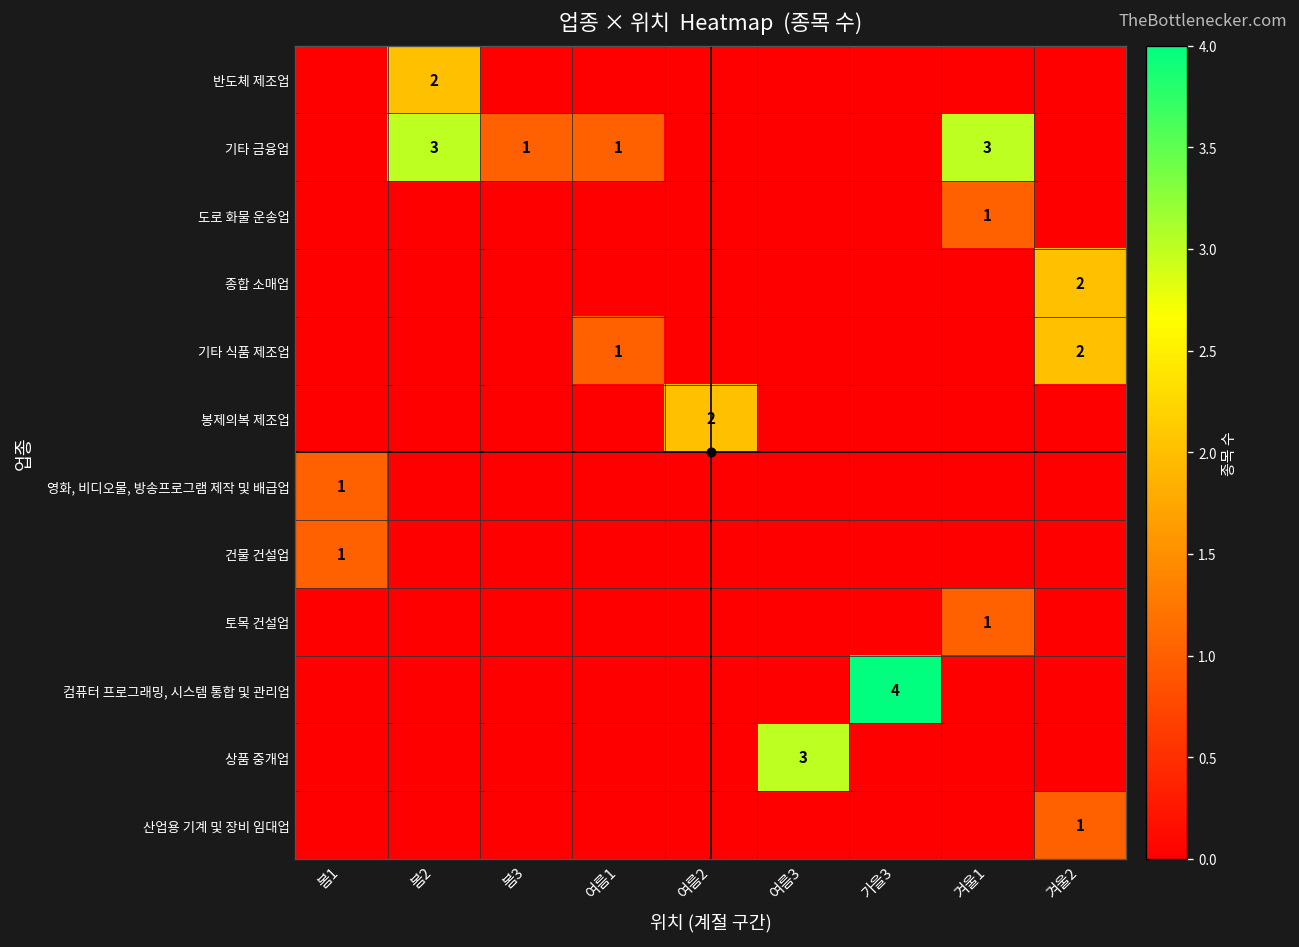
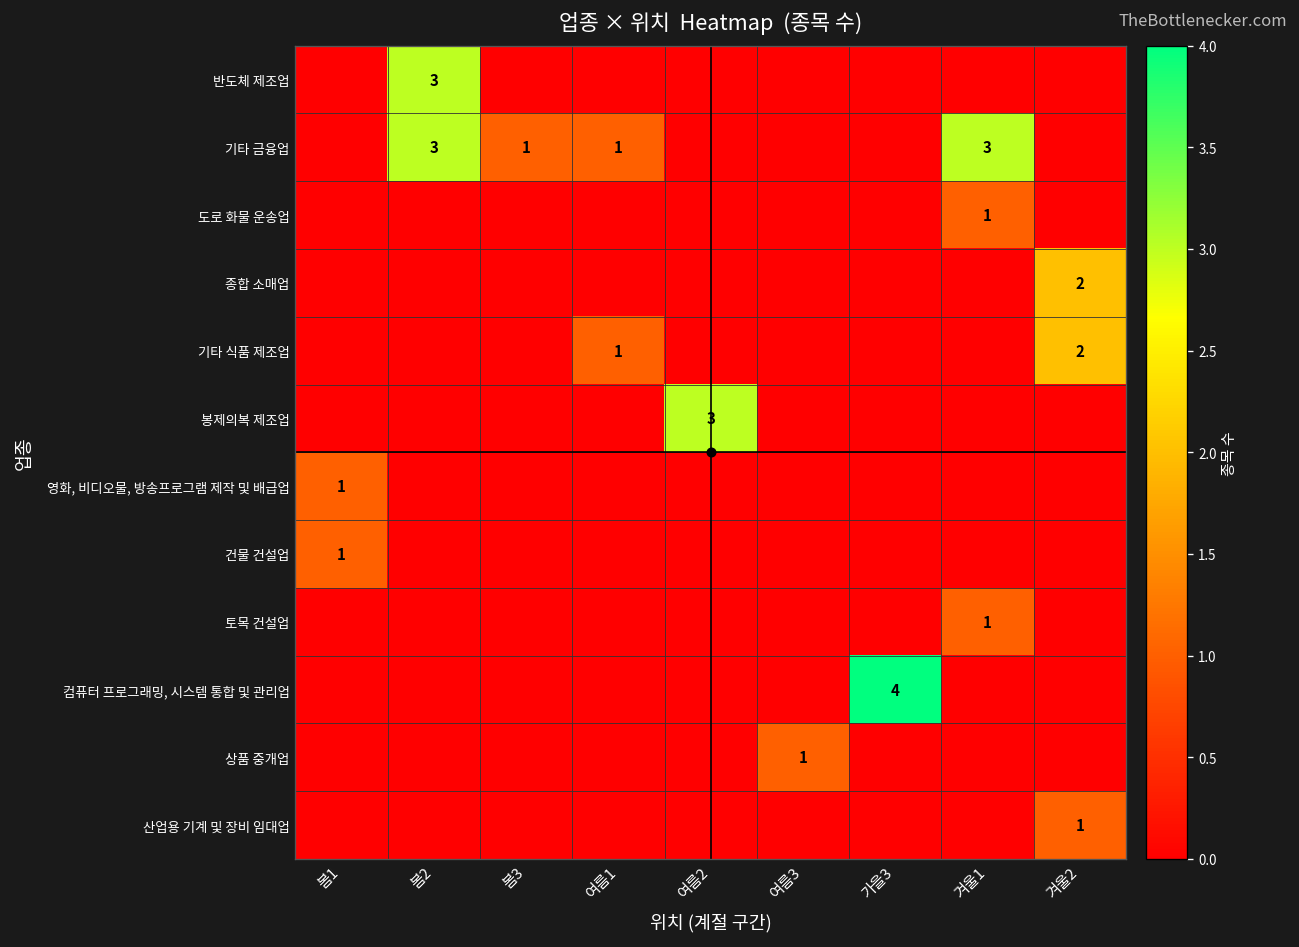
반도체 제조업, 봄2: 2 -> 3
봉제의복 제조업, 여름2: 2 -> 3
상품 중개업, 여름3: 3 -> 1
